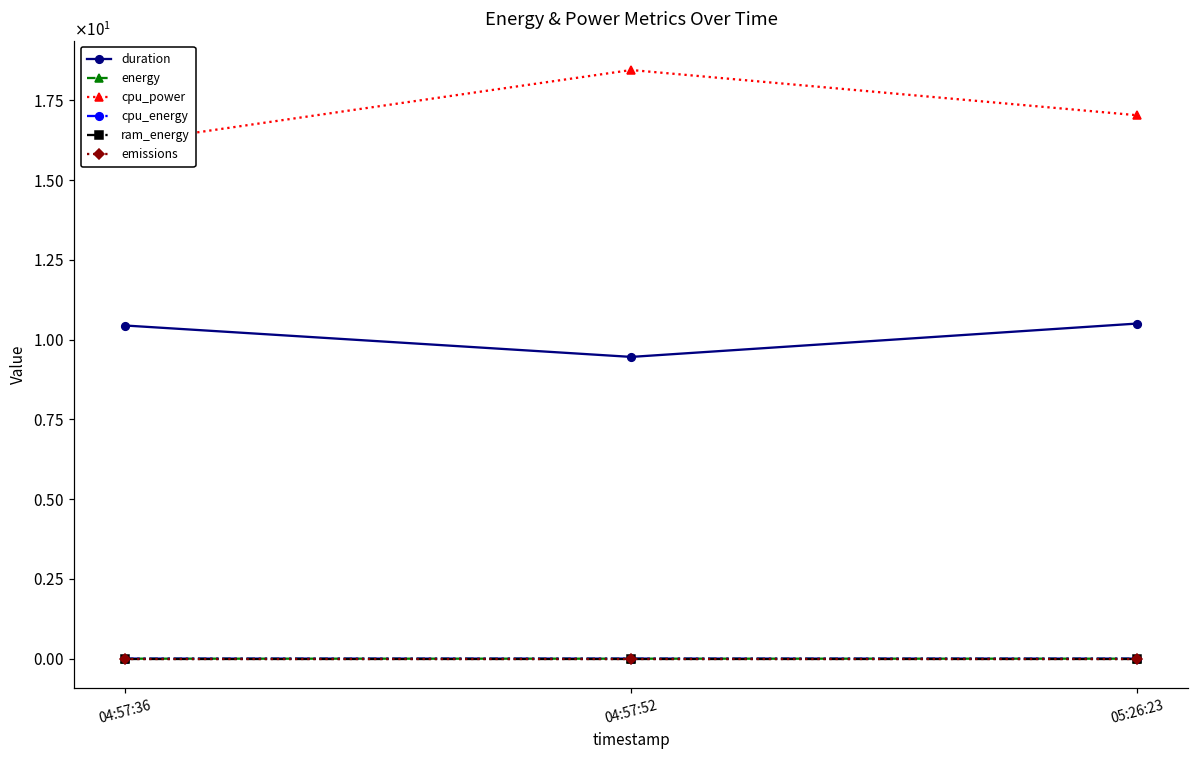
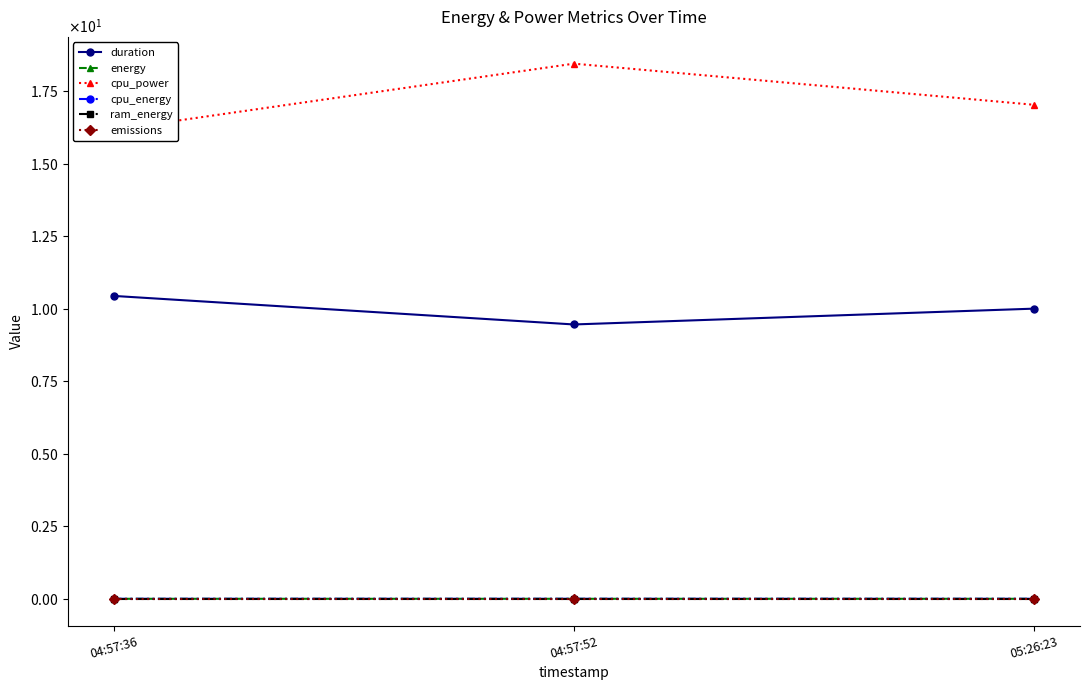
duration, 05:26:23: 10.5 -> 10.0
